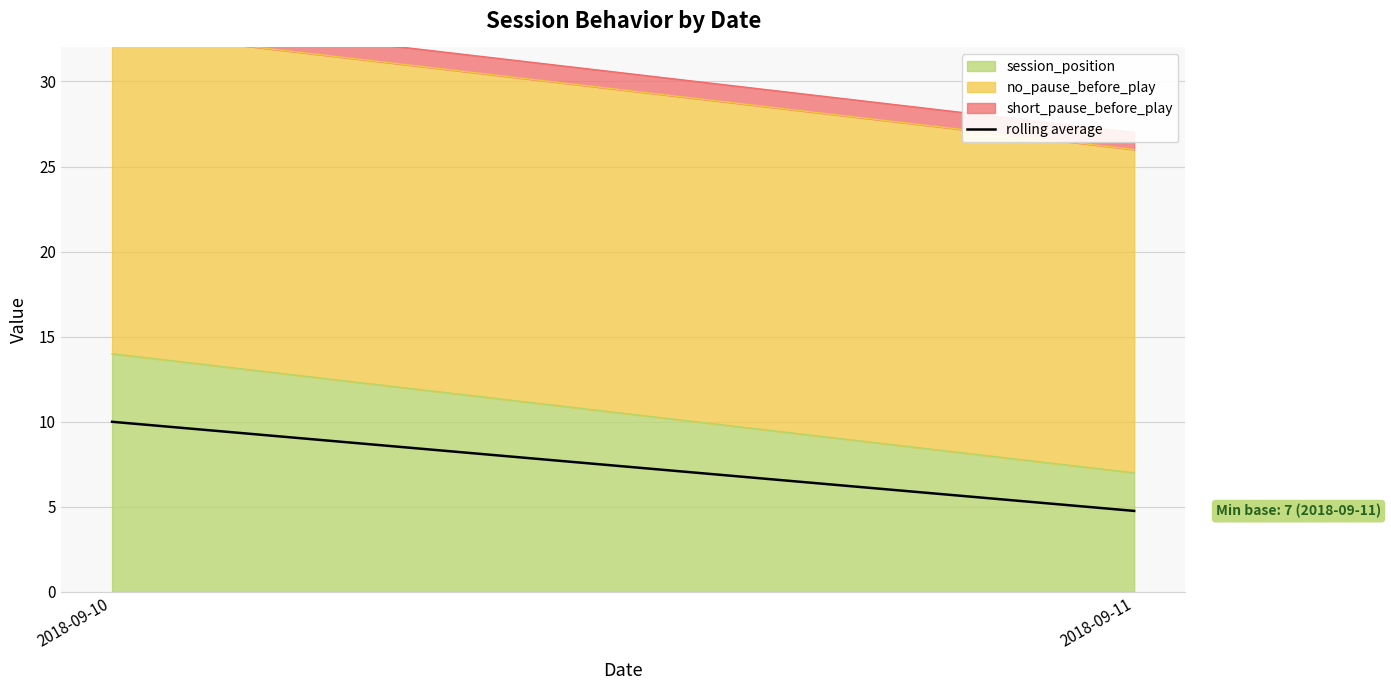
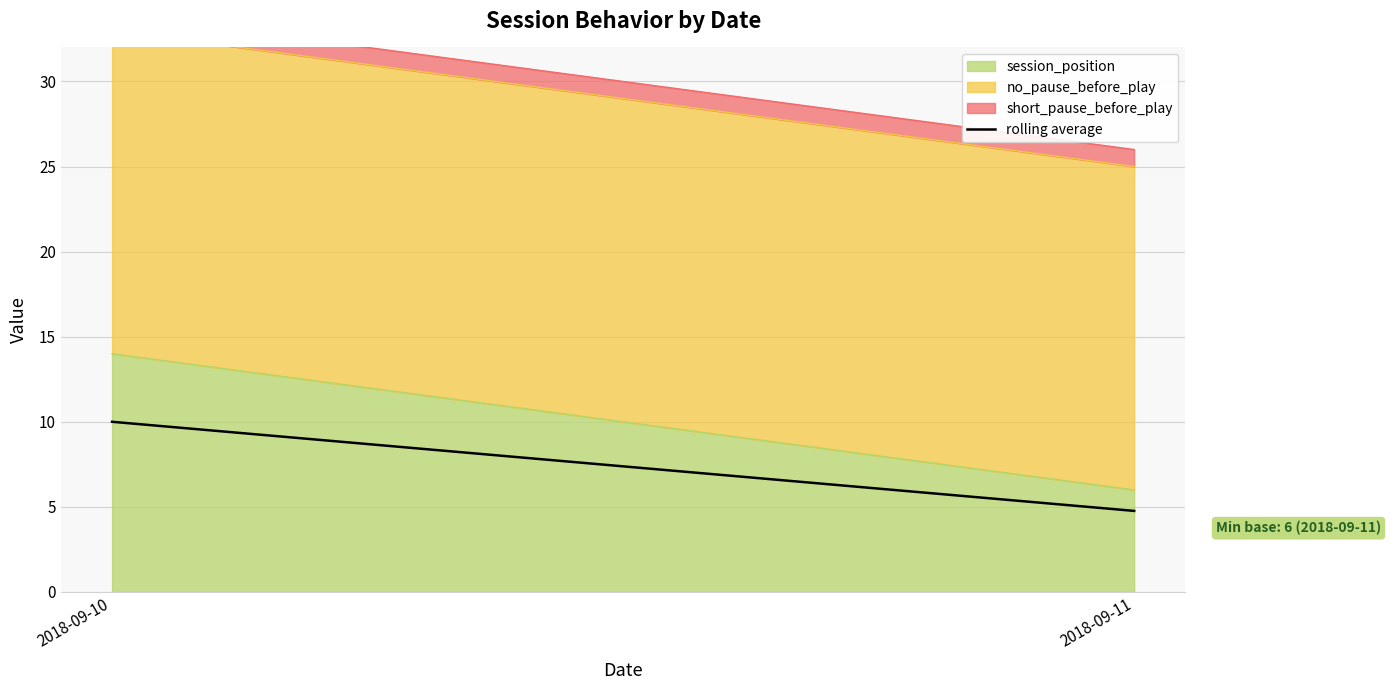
session_position, 2018-09-11: 7 -> 6
